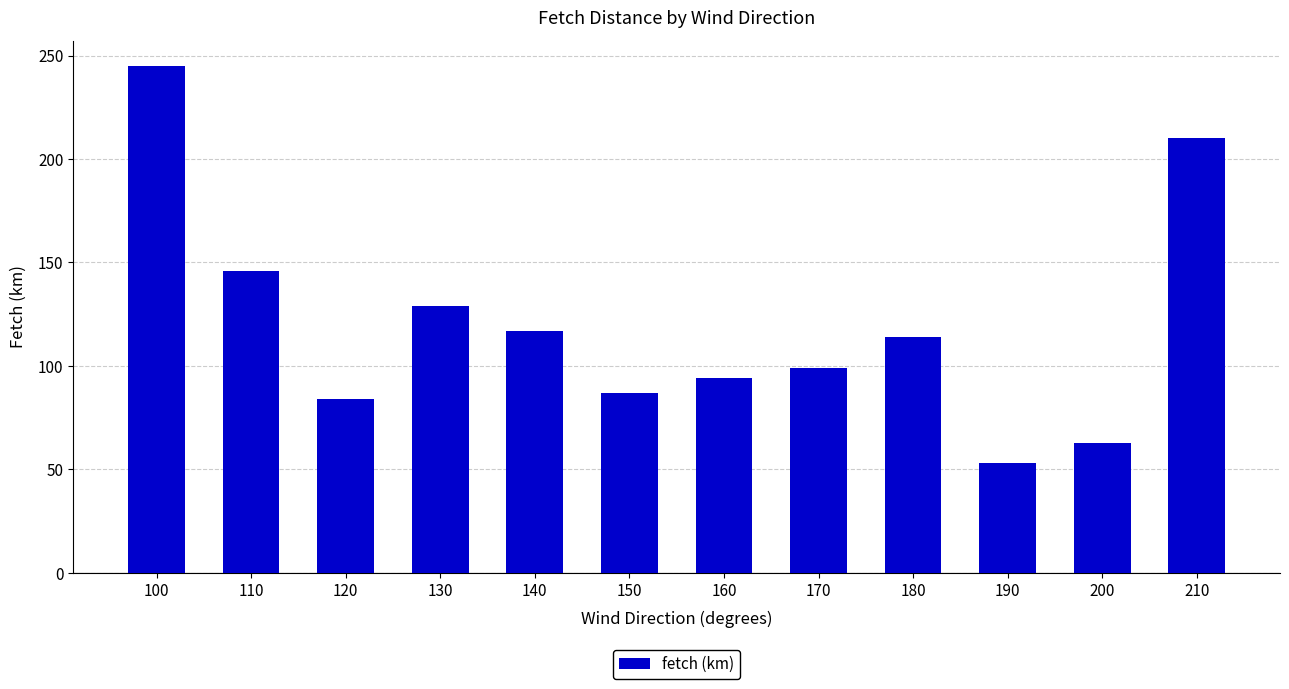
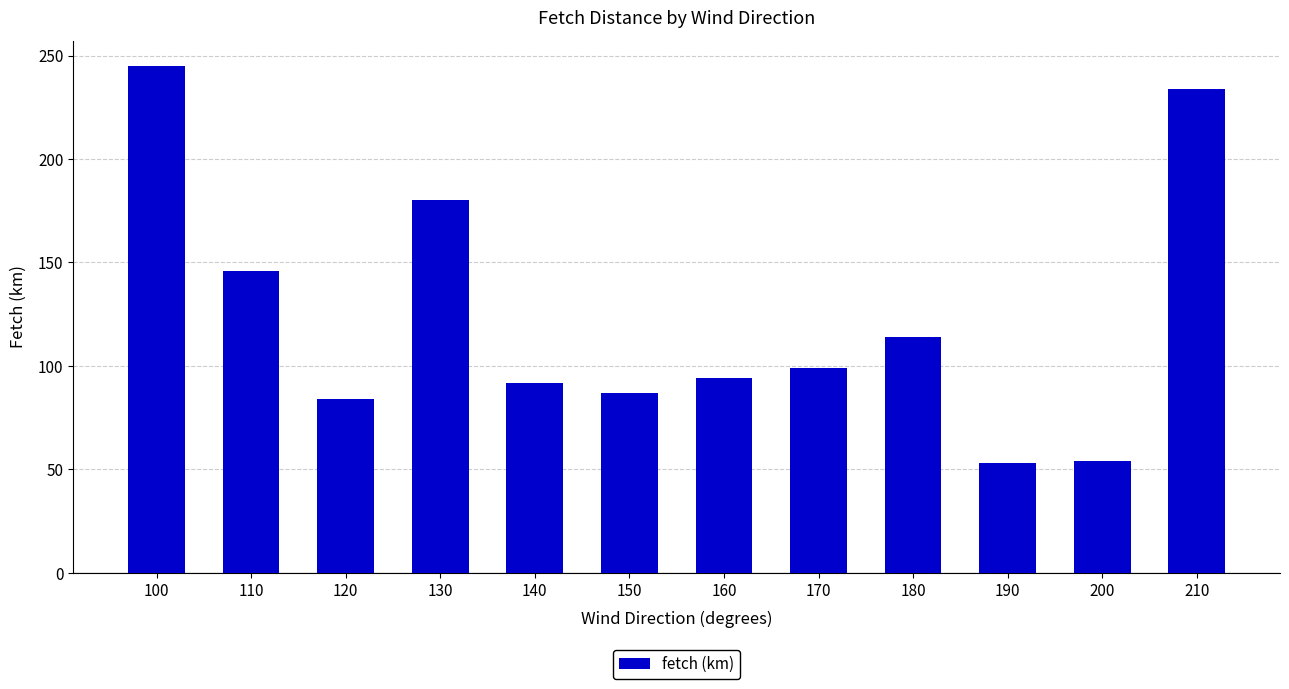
130: 129 -> 180
140: 117 -> 92
200: 63 -> 54
210: 210 -> 234
